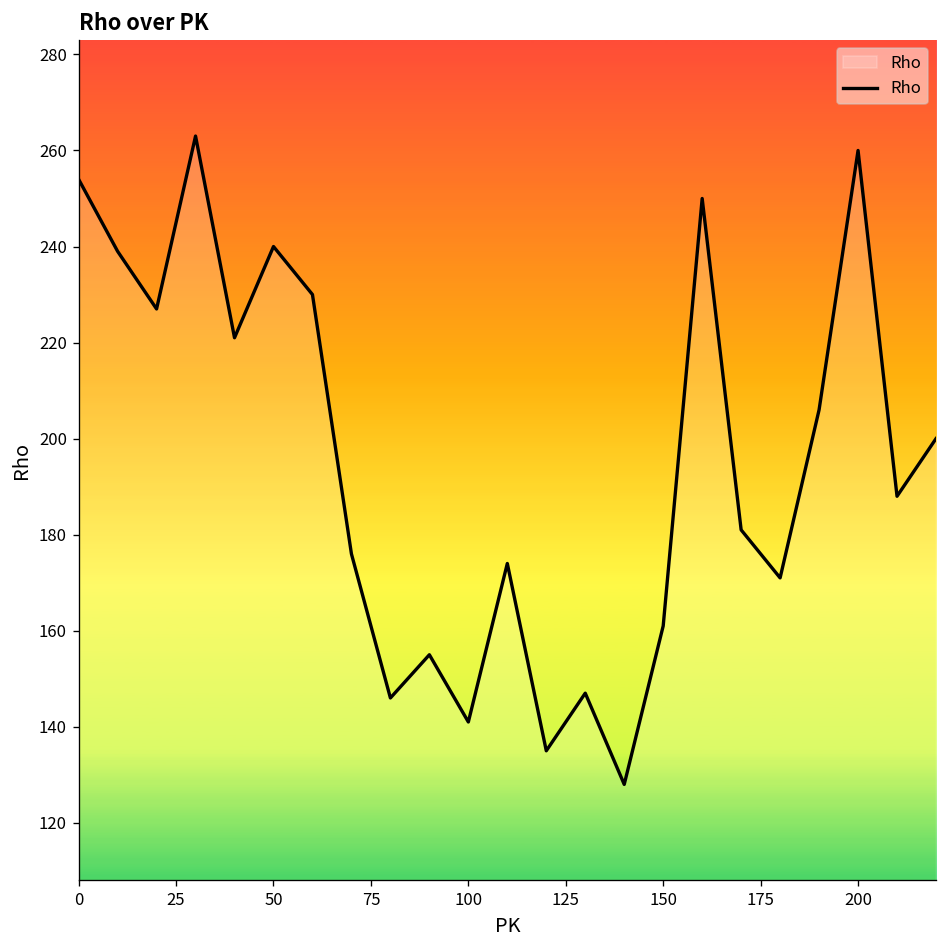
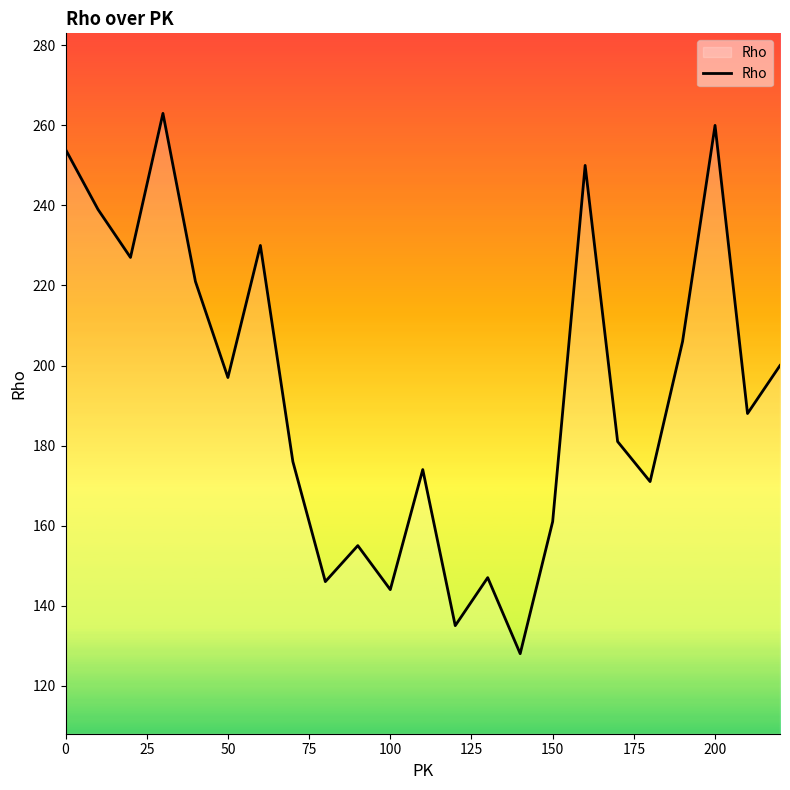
50: 240 -> 197
100: 141 -> 144
